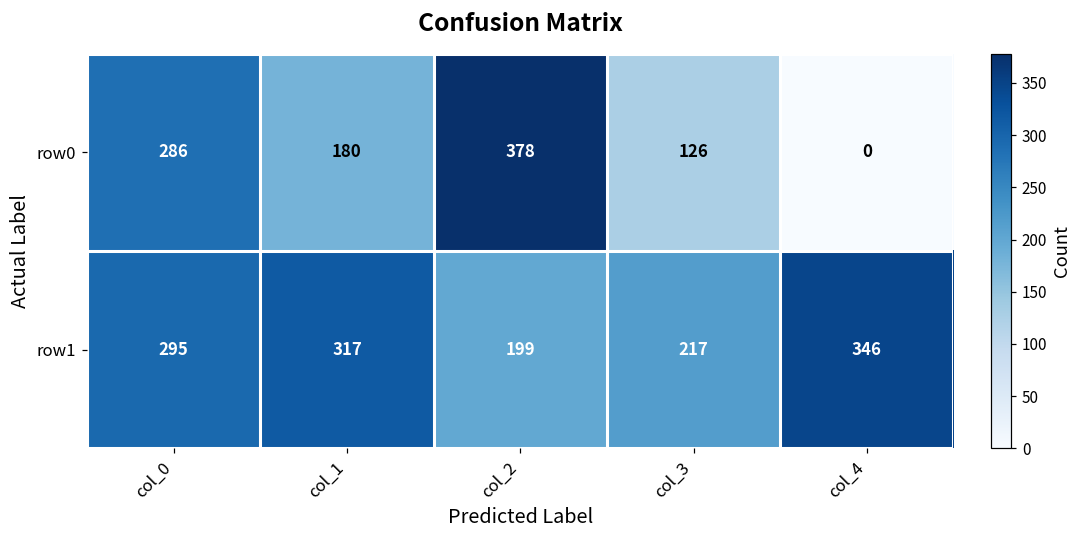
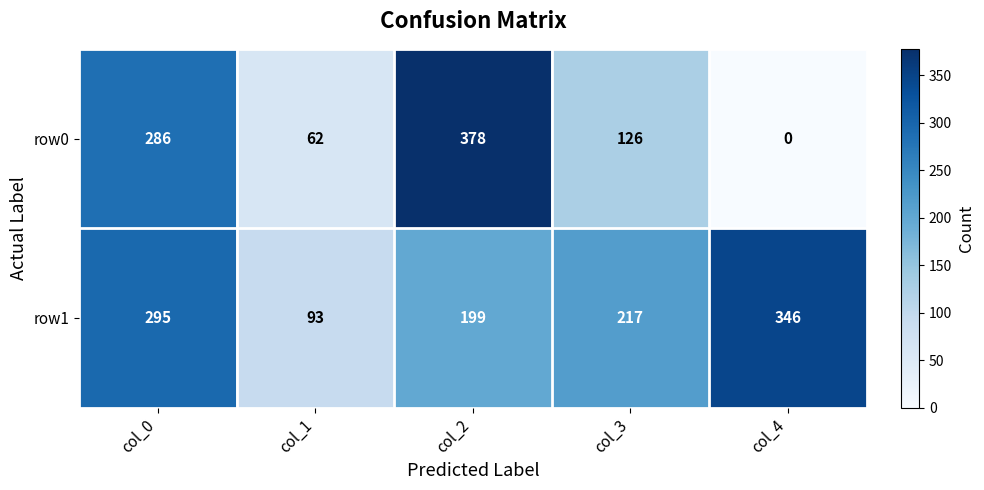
row0, col_1: 180 -> 62
row1, col_1: 317 -> 93
